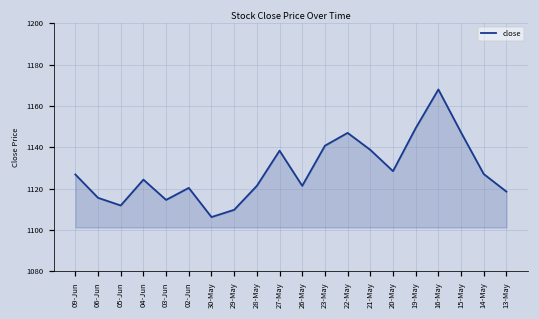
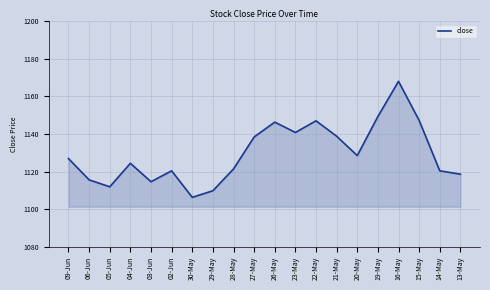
26-May: 1121 -> 1146
14-May: 1127 -> 1120
